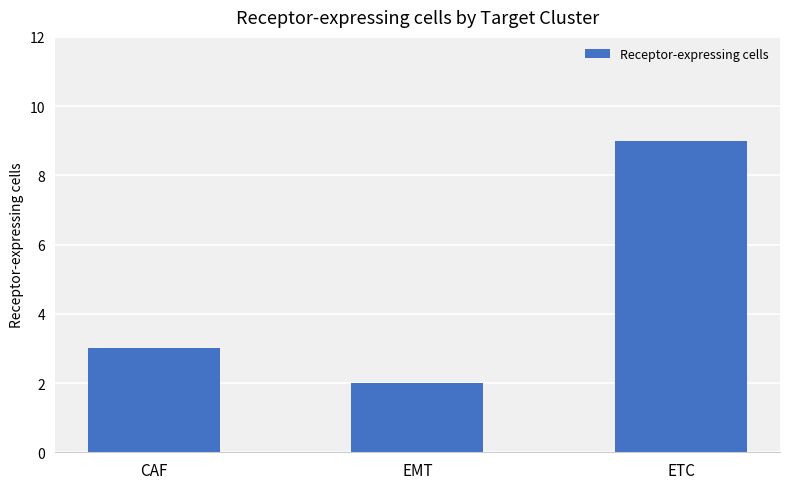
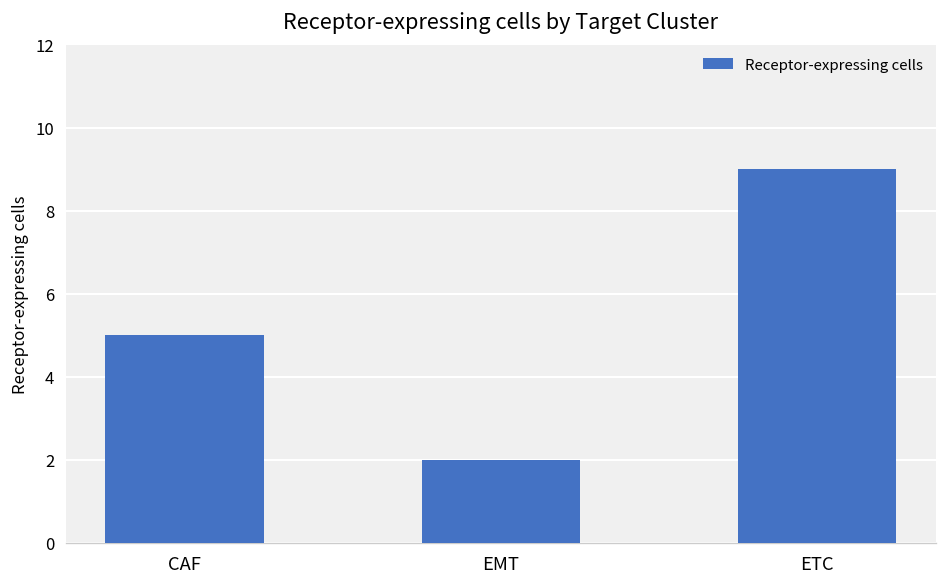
CAF: 3 -> 5
